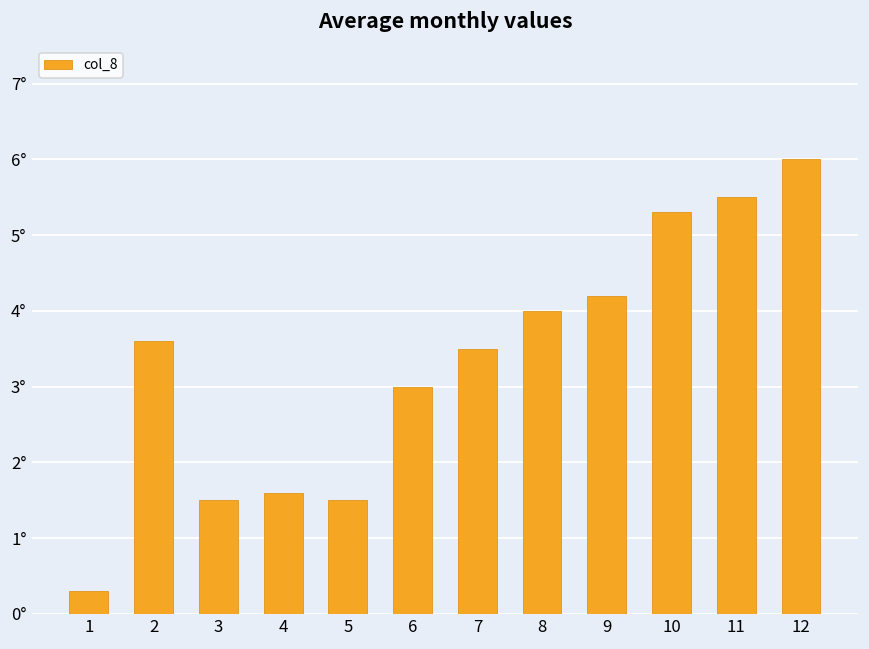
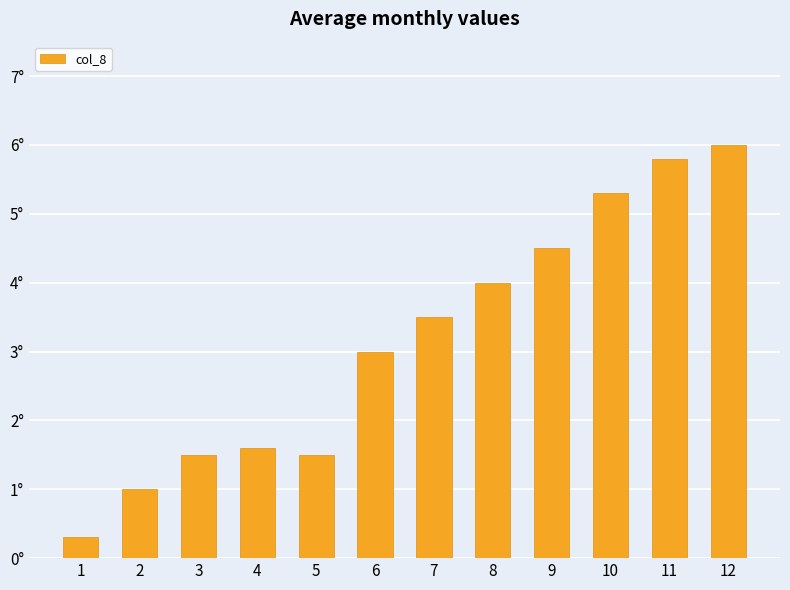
2: 3.6° -> 1.0°
9: 4.2° -> 4.5°
11: 5.5° -> 5.8°
